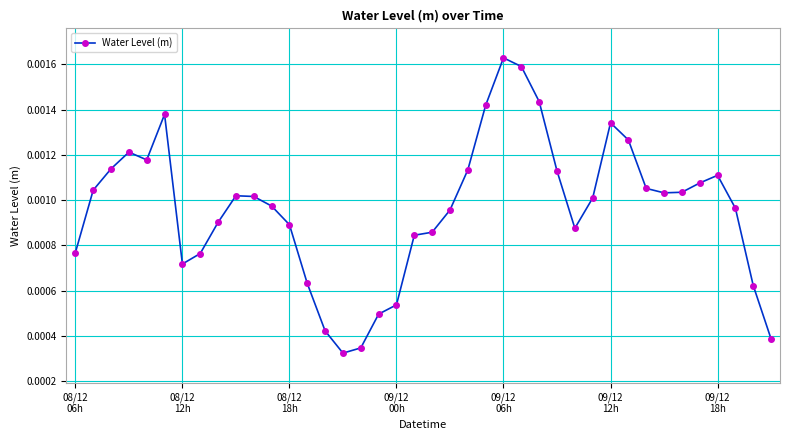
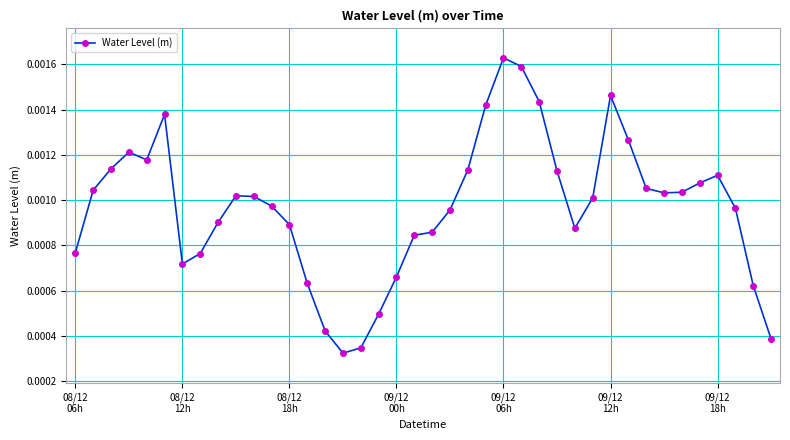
09/12 00h: 0.00054 -> 0.00066
09/12 12h: 0.00134 -> 0.00146
